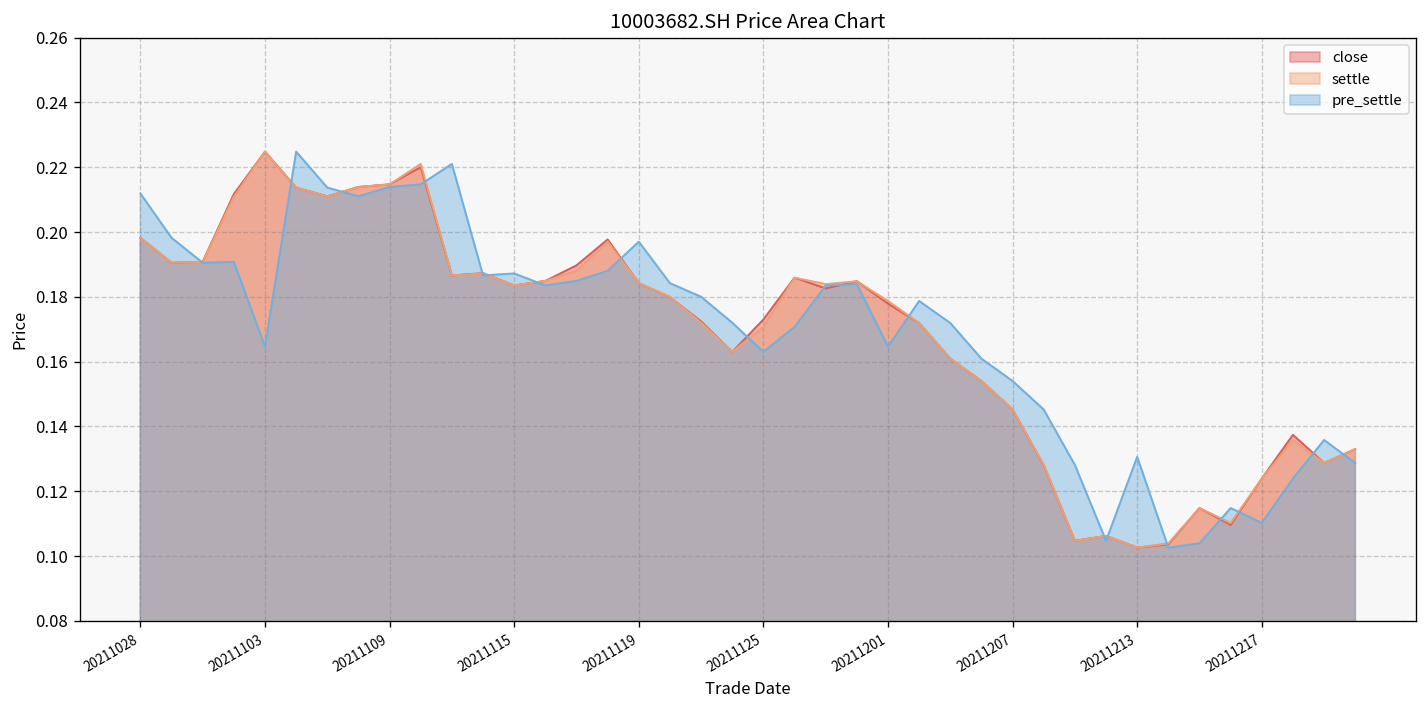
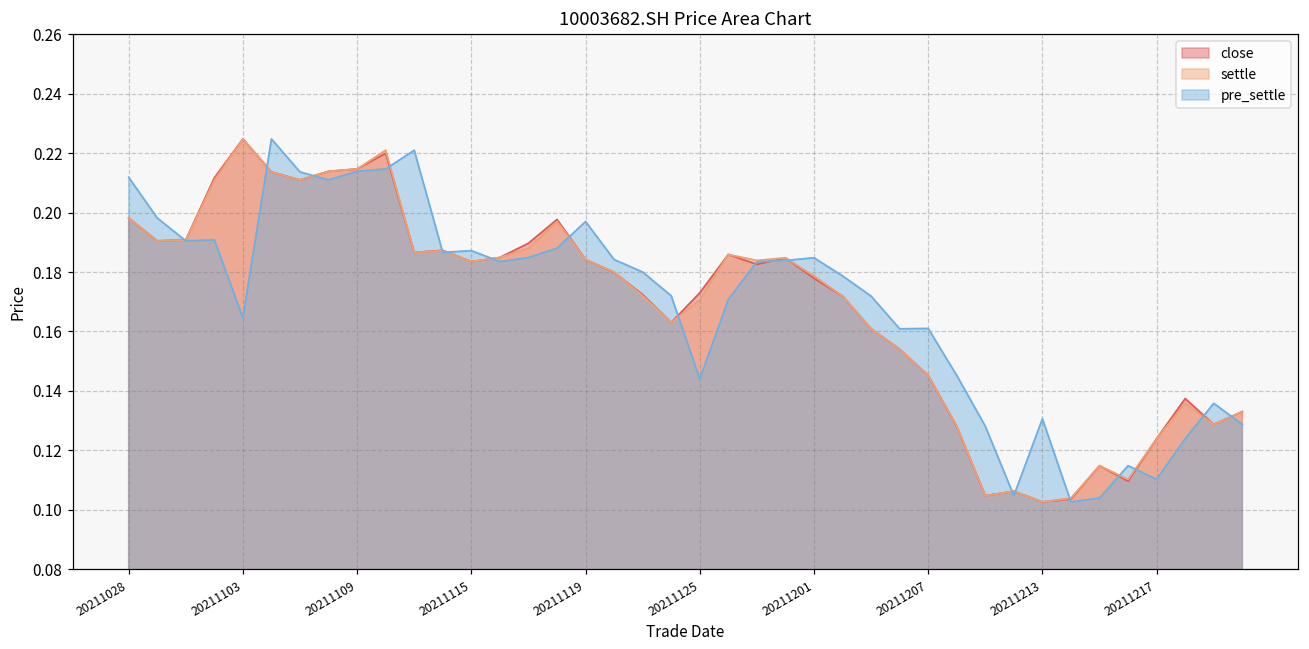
pre_settle, 20211125: 0.163 -> 0.144
pre_settle, 20211201: 0.165 -> 0.185
pre_settle, 20211207: 0.154 -> 0.161
